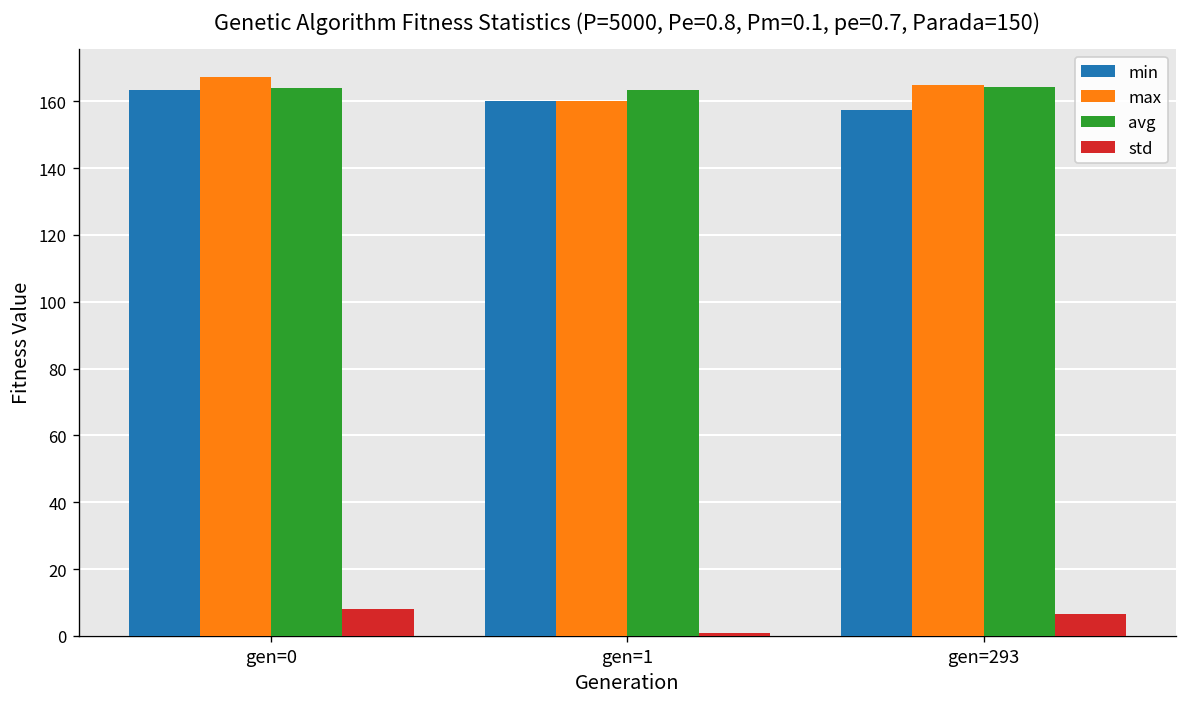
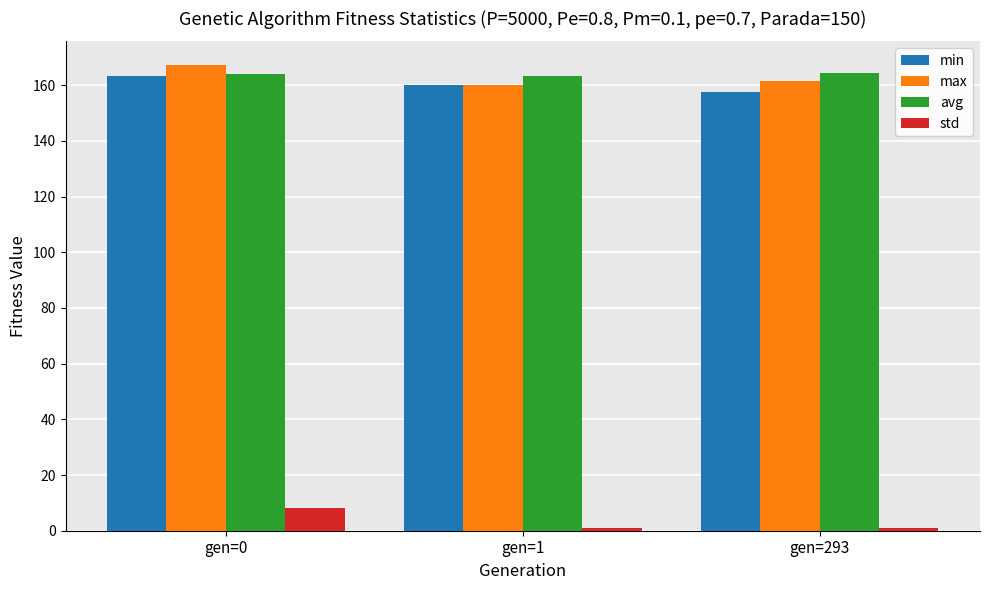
max, gen=293: 165 -> 162
std, gen=293: 7 -> 1
